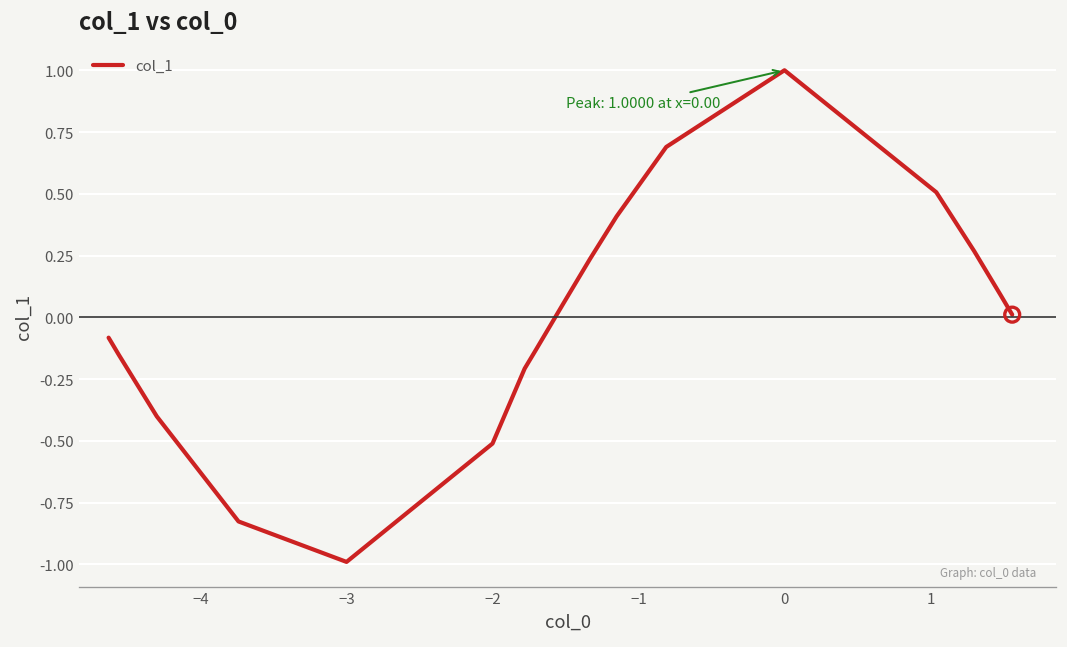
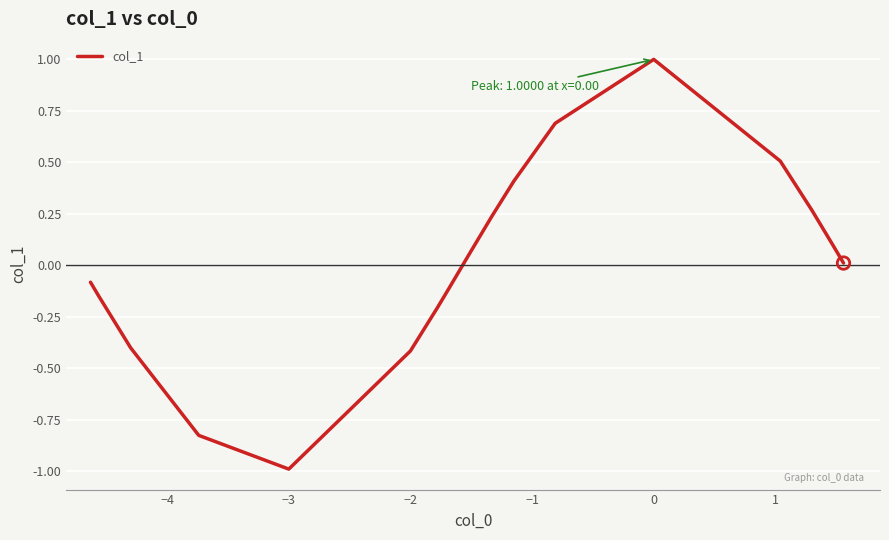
col_1, −2: -0.51 -> -0.42
